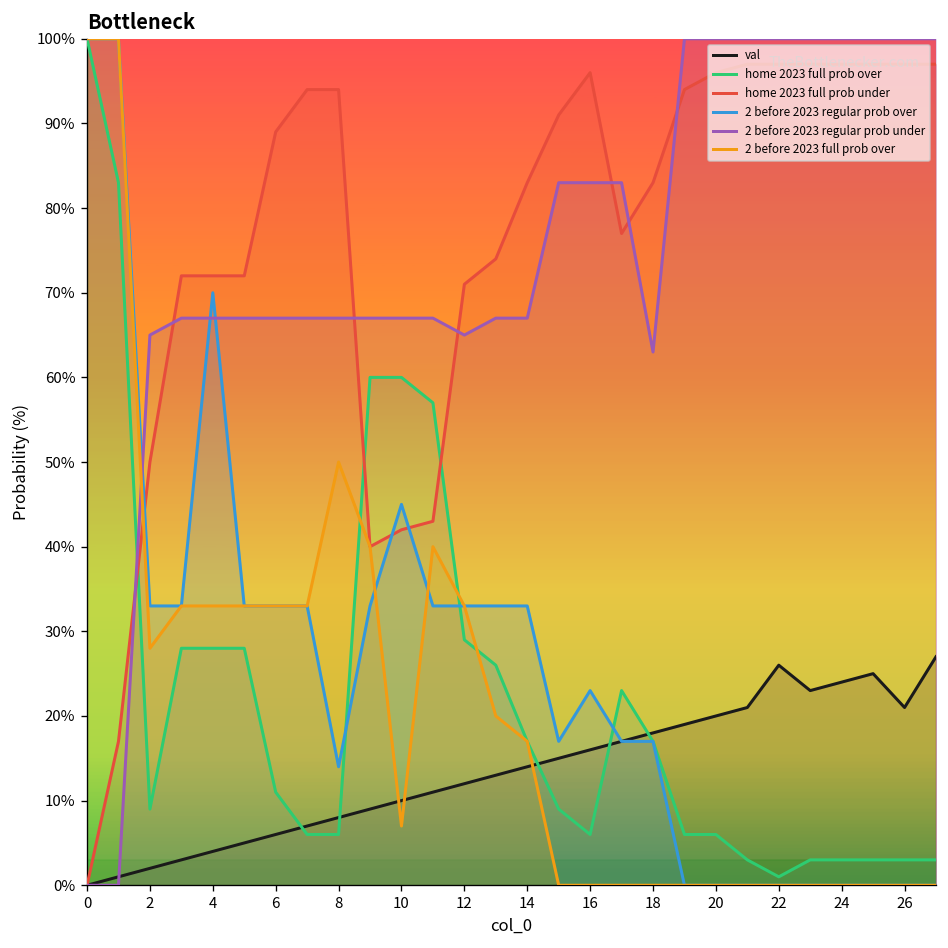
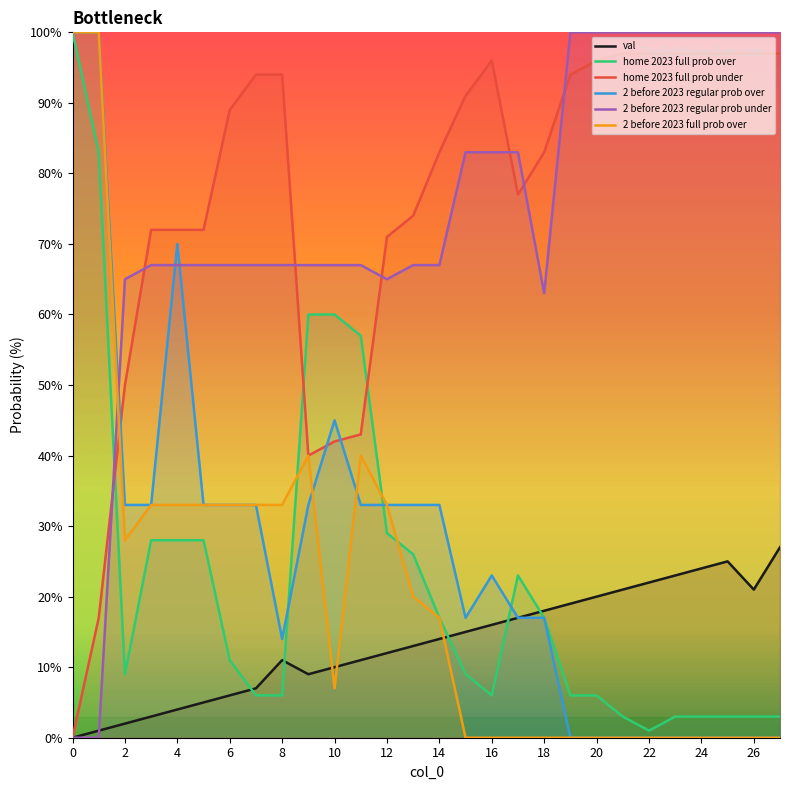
val, 8: 8% -> 11%
2 before 2023 full prob over, 8: 50% -> 33%
val, 22: 26% -> 22%
